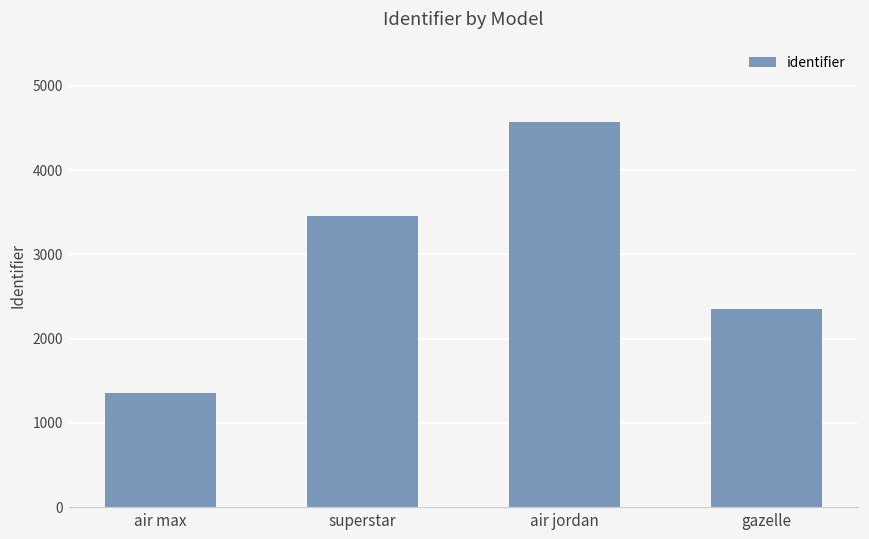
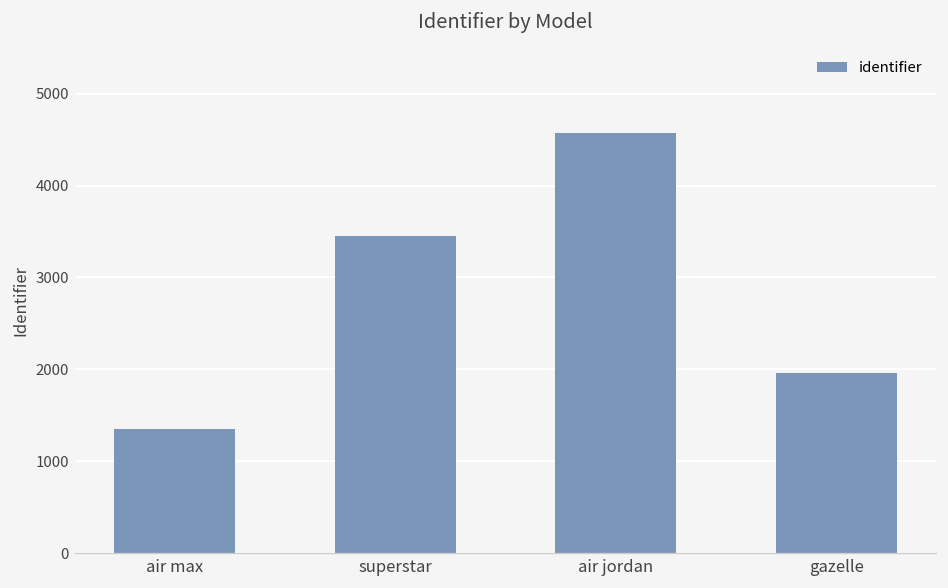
gazelle: 2300 -> 2000
